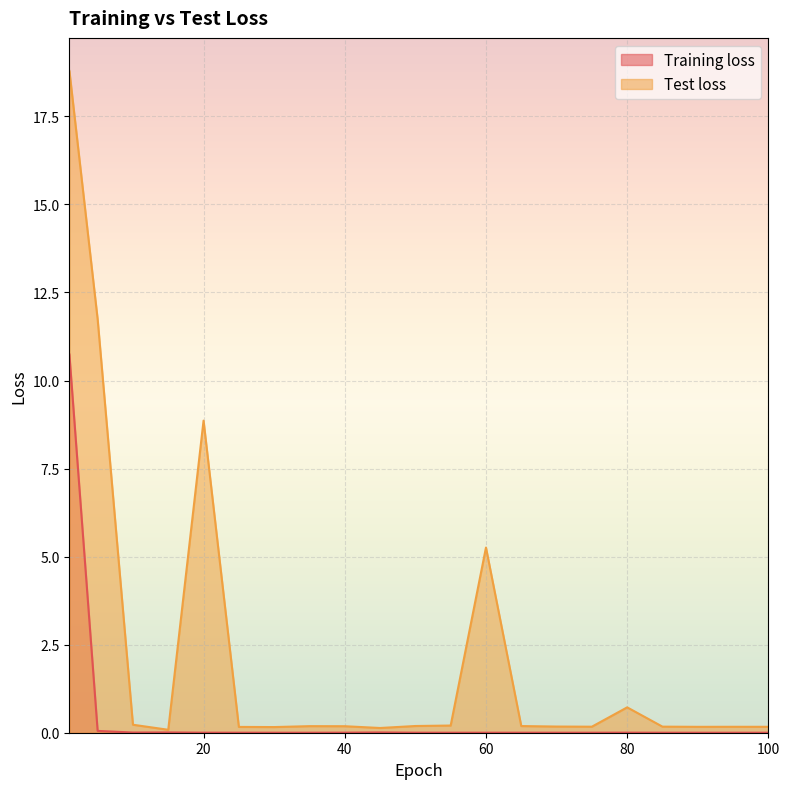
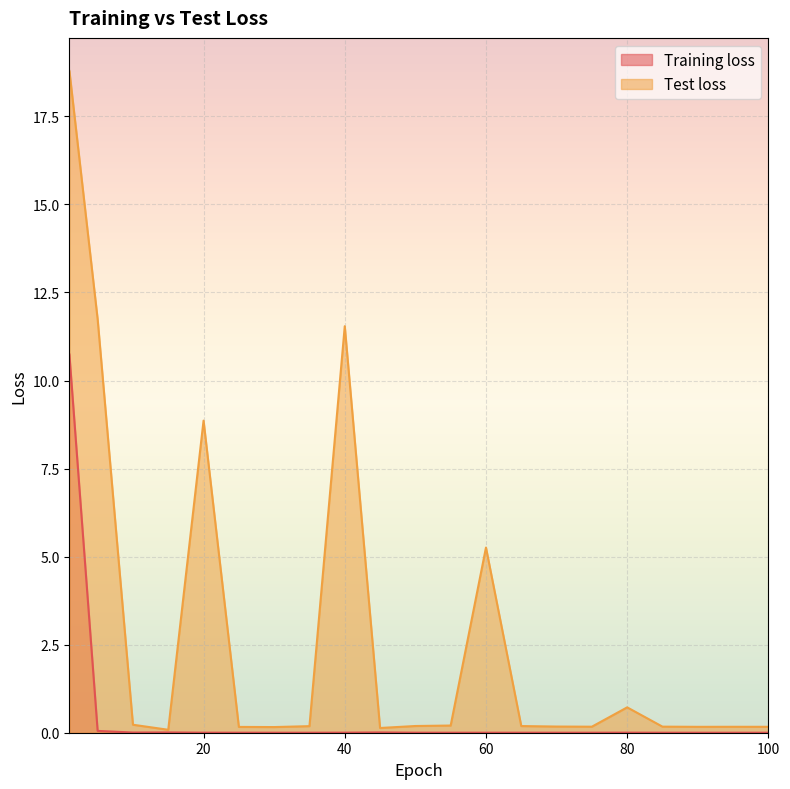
Test loss, 40: 0.2 -> 11.5
